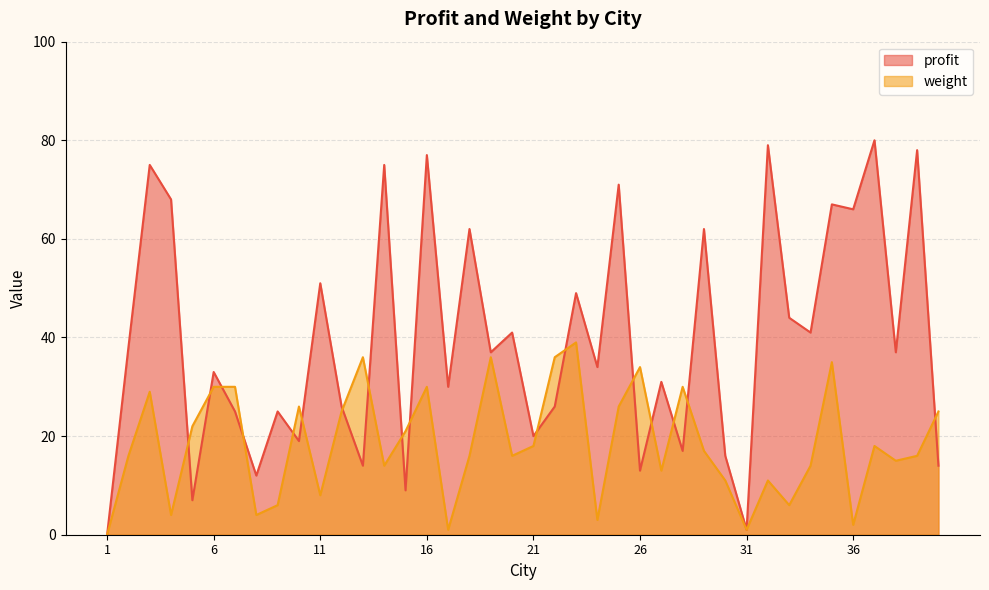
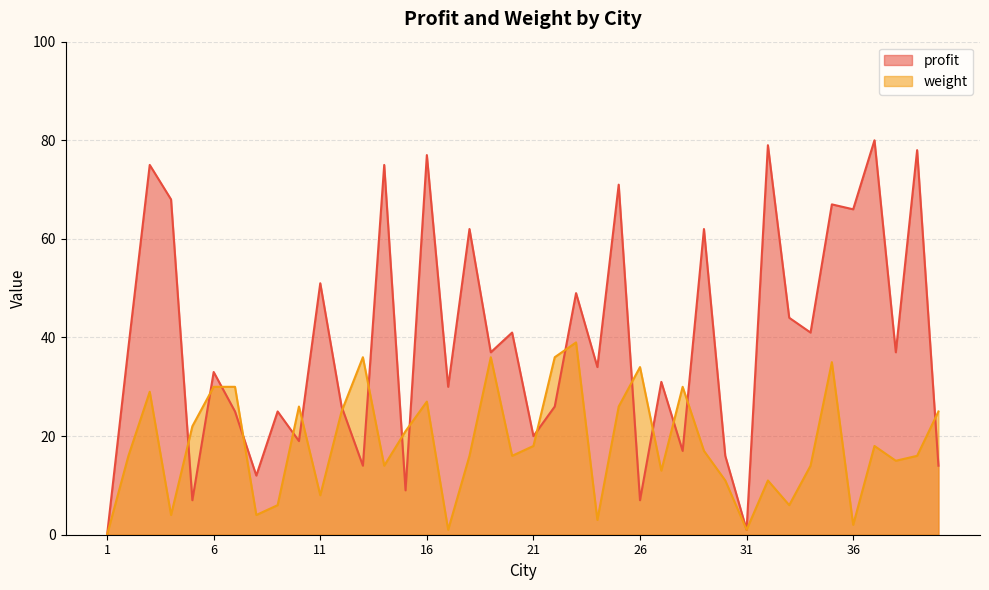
weight, 16: 30 -> 27
profit, 26: 13 -> 7
